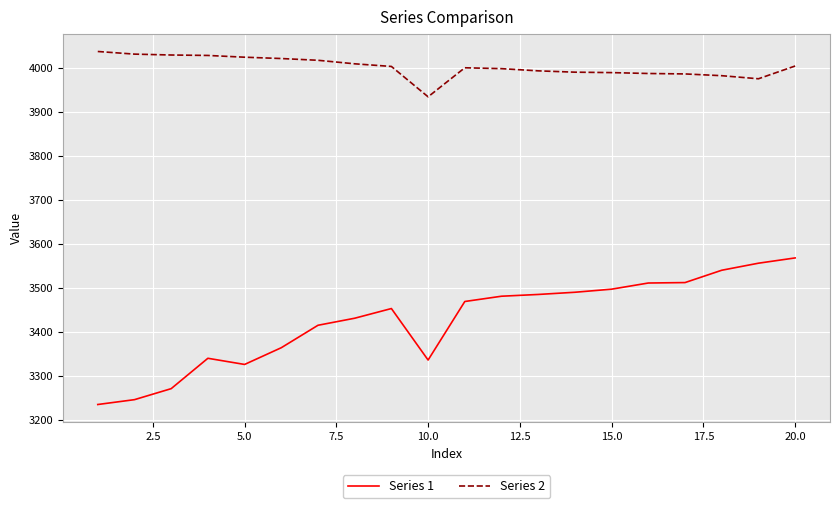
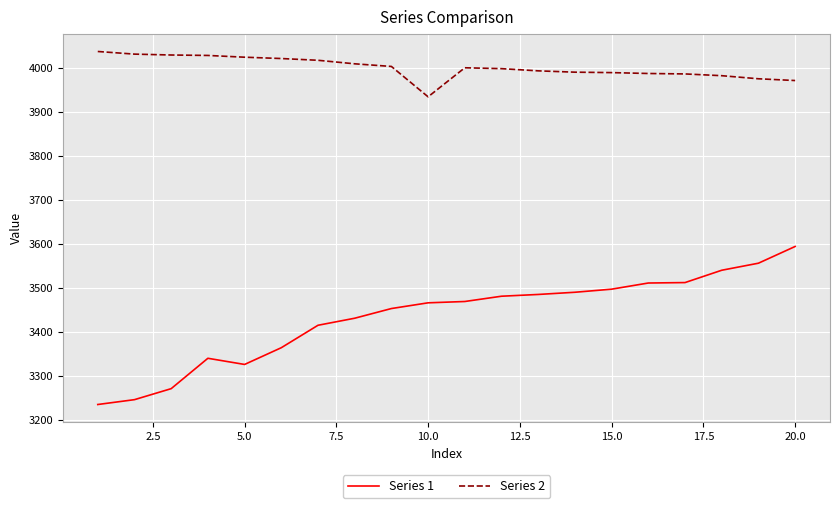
Series 1, 10.0: 3340 -> 3470
Series 1, 20.0: 3570 -> 3590
Series 2, 20.0: 4000 -> 3970
